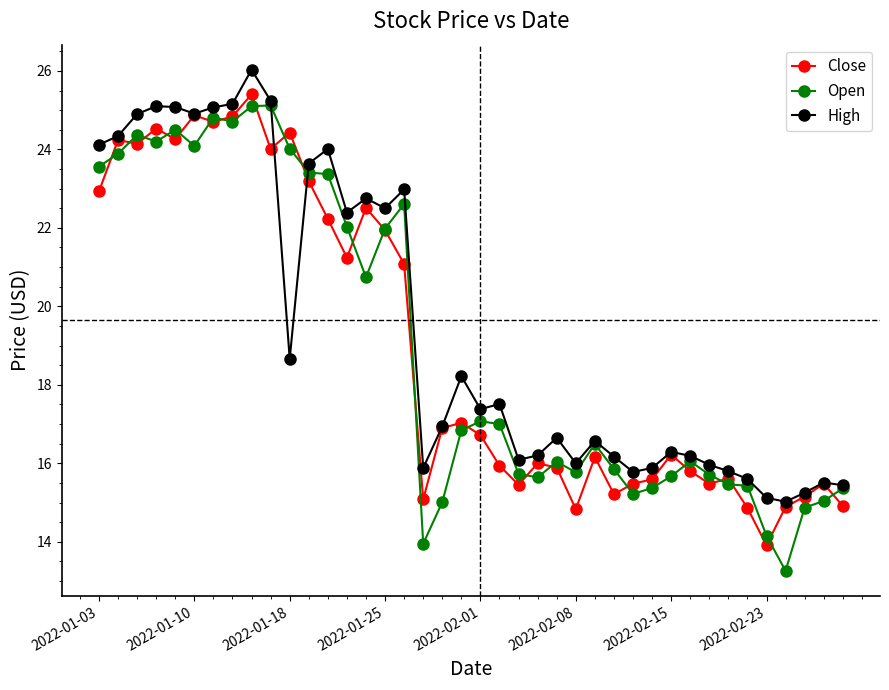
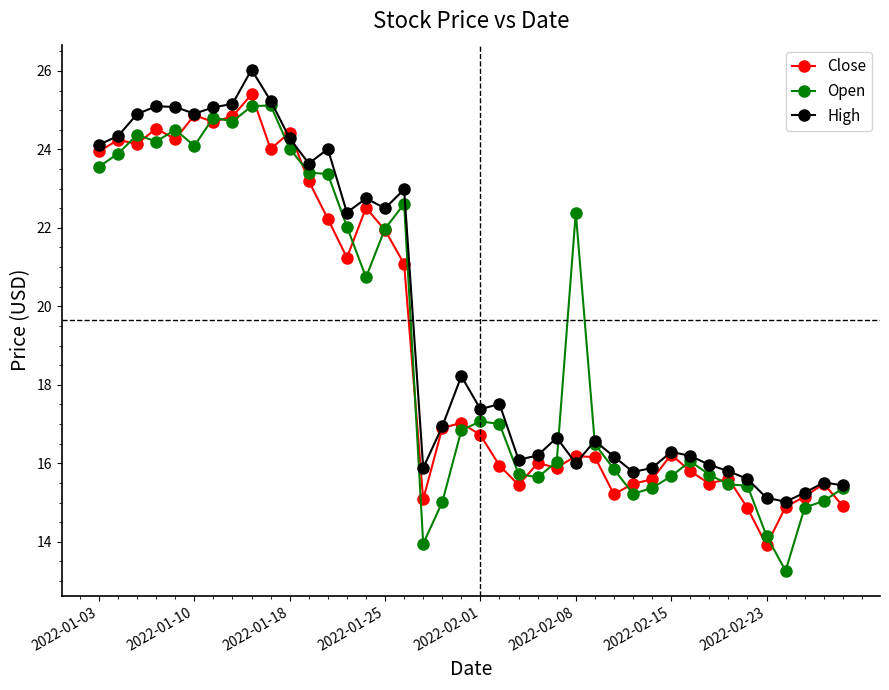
Close, 2022-01-03: 22.9 -> 24.0
High, 2022-01-18: 18.7 -> 24.3
Close, 2022-02-08: 14.8 -> 16.2
Open, 2022-02-08: 15.8 -> 22.4
